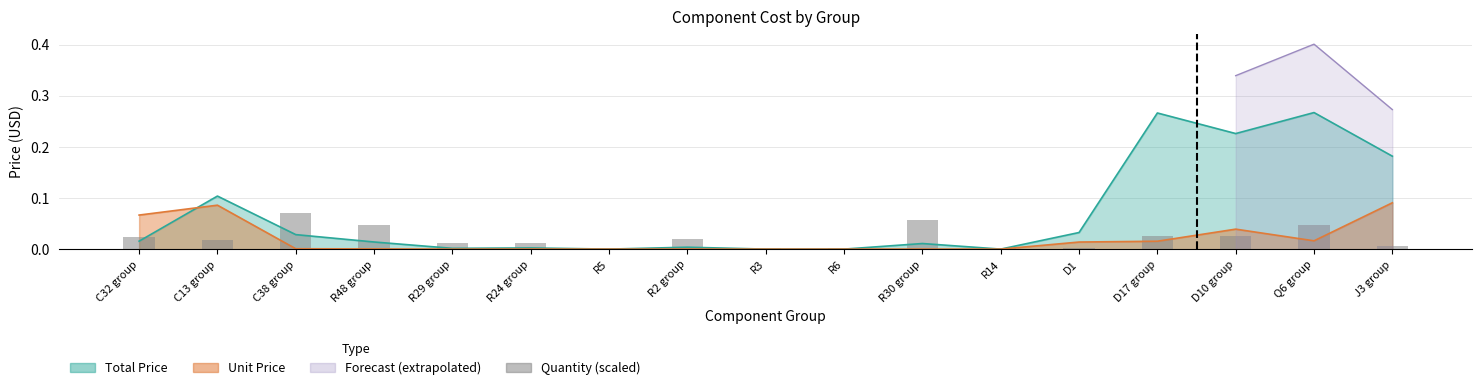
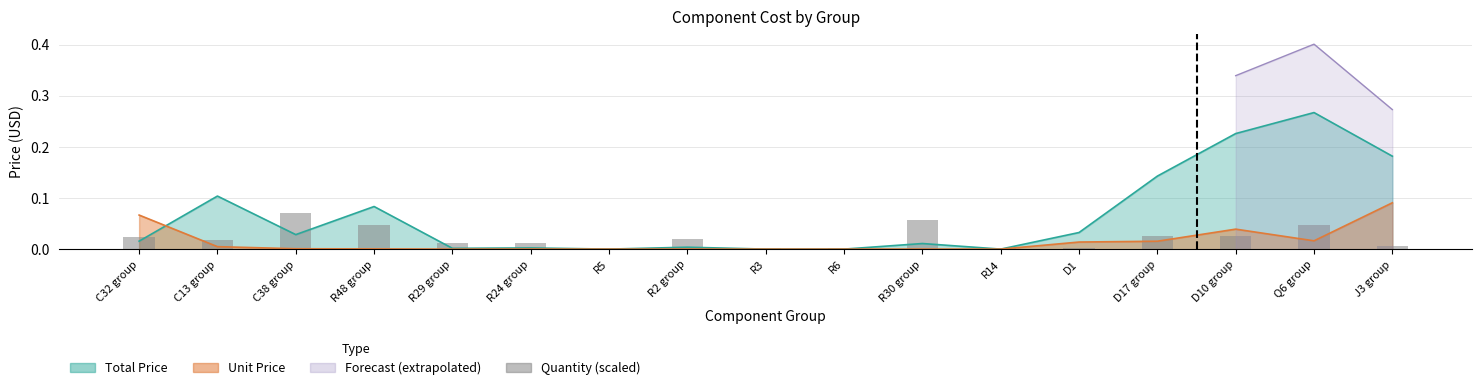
Unit Price, C13 group: 0.09 -> 0.01
Total Price, R48 group: 0.01 -> 0.08
Total Price, D17 group: 0.27 -> 0.14
